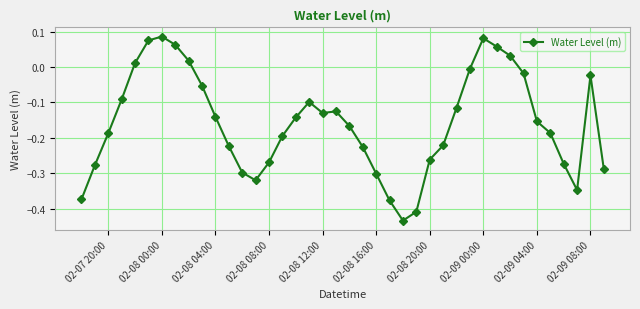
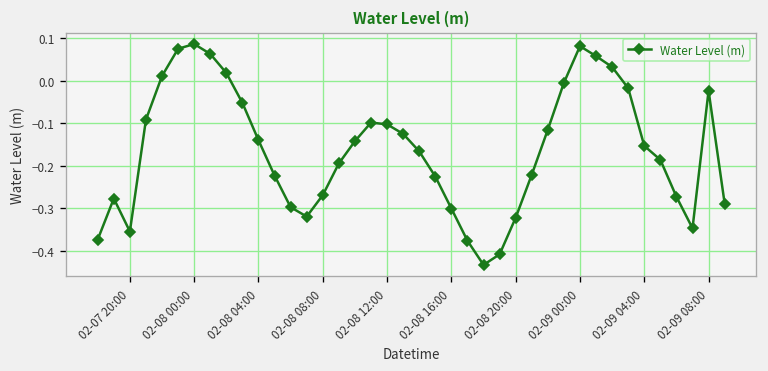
02-07 20:00: -0.19 -> -0.36
02-08 12:00: -0.13 -> -0.10
02-08 20:00: -0.26 -> -0.32
